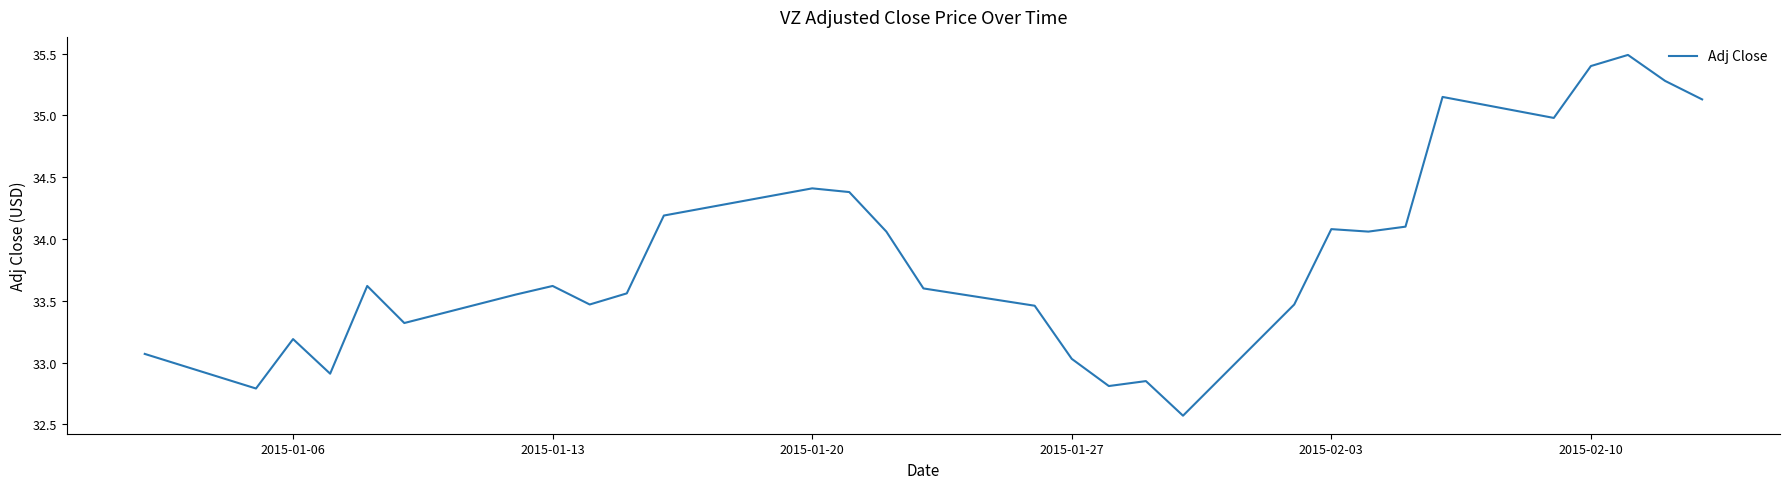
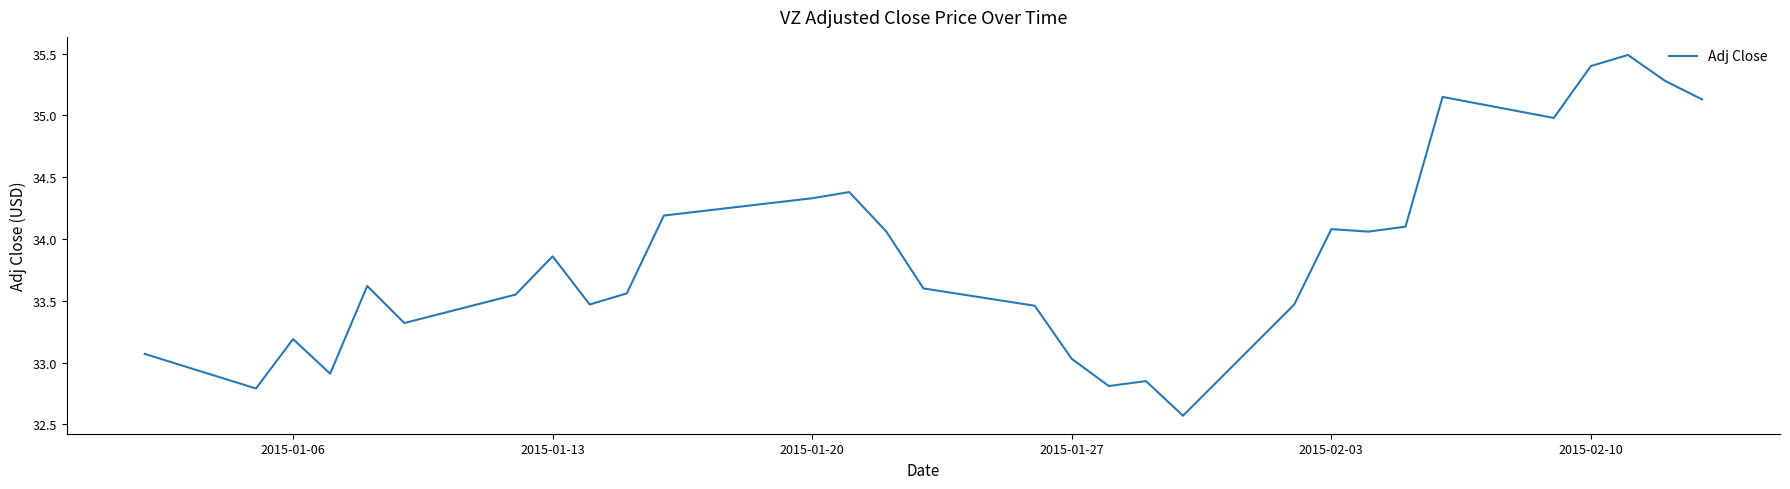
2015-01-13: 33.62 -> 33.86
2015-01-20: 34.41 -> 34.33
